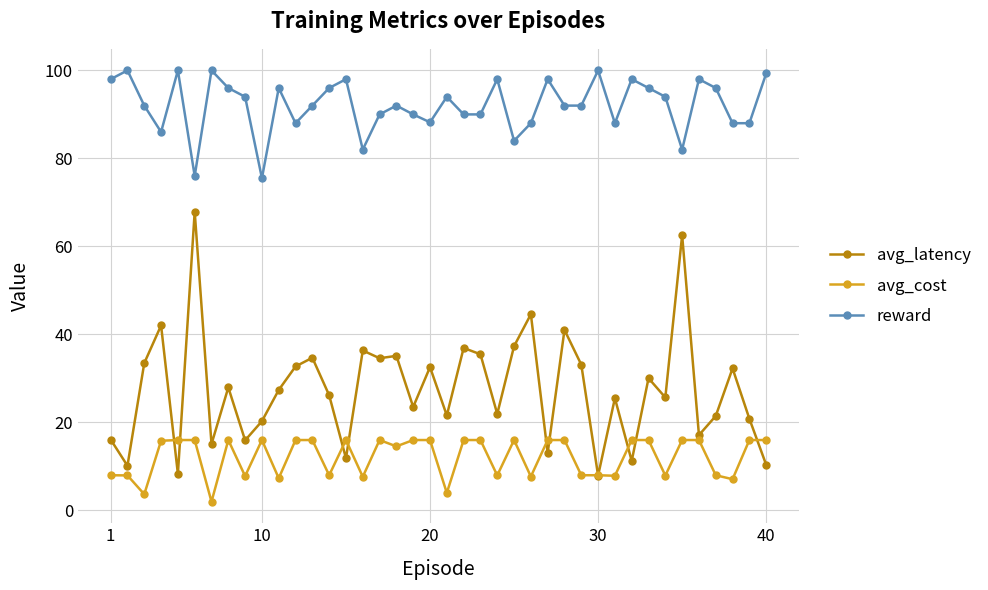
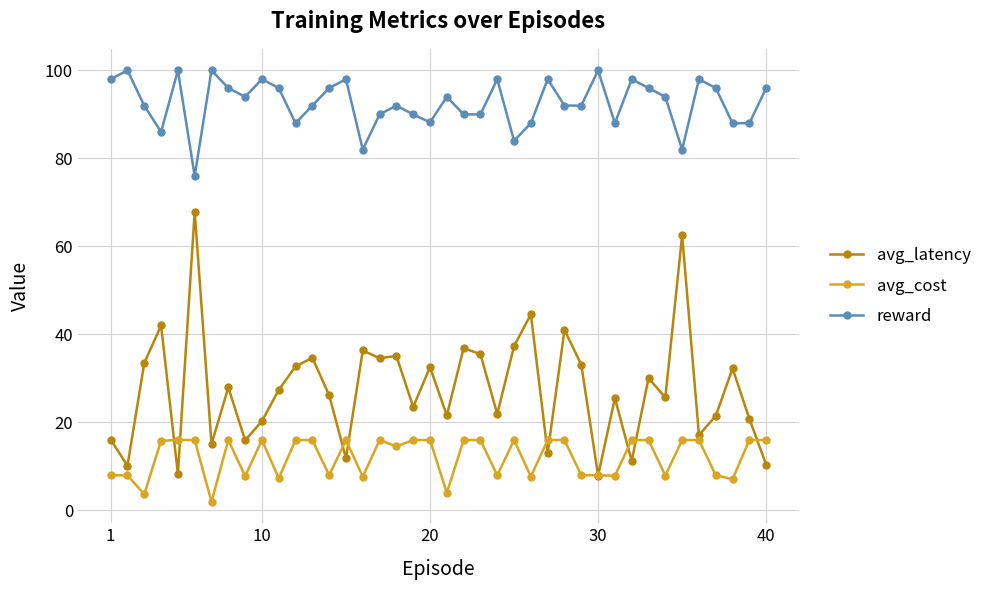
reward, 10: 76 -> 98
reward, 40: 99 -> 96
